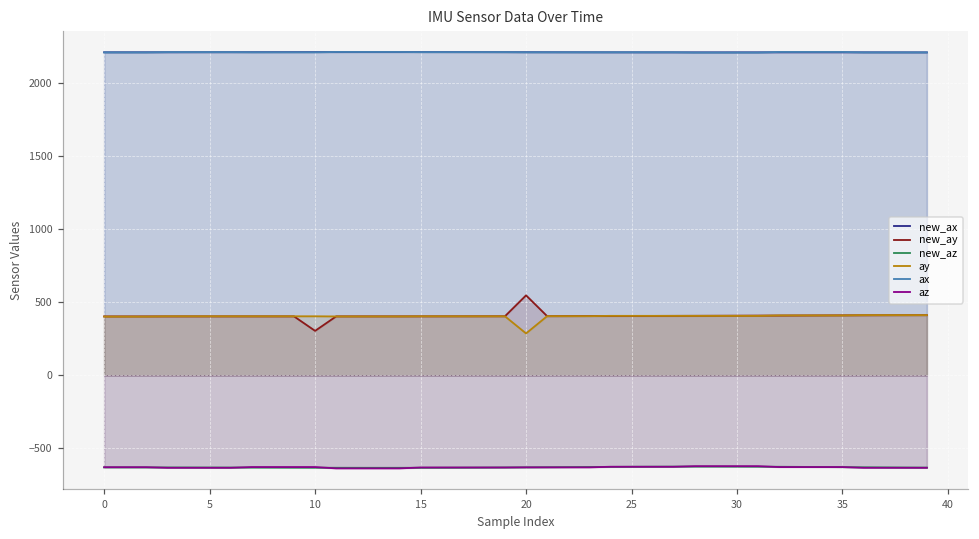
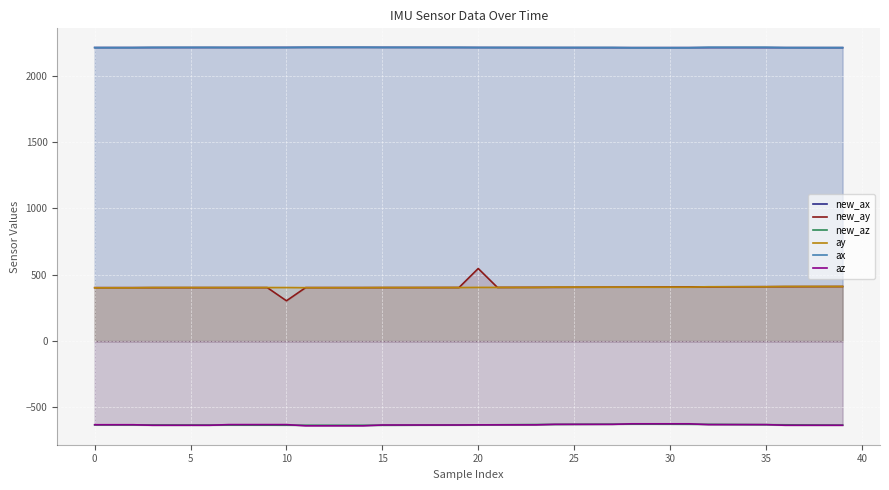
ay, 20: 290 -> 410
